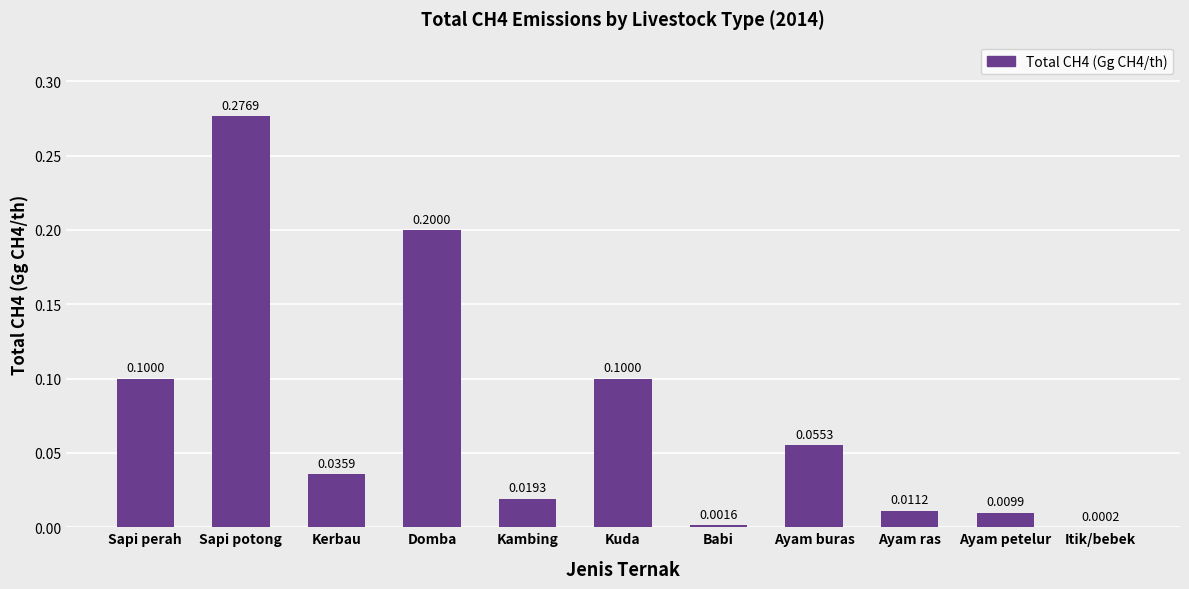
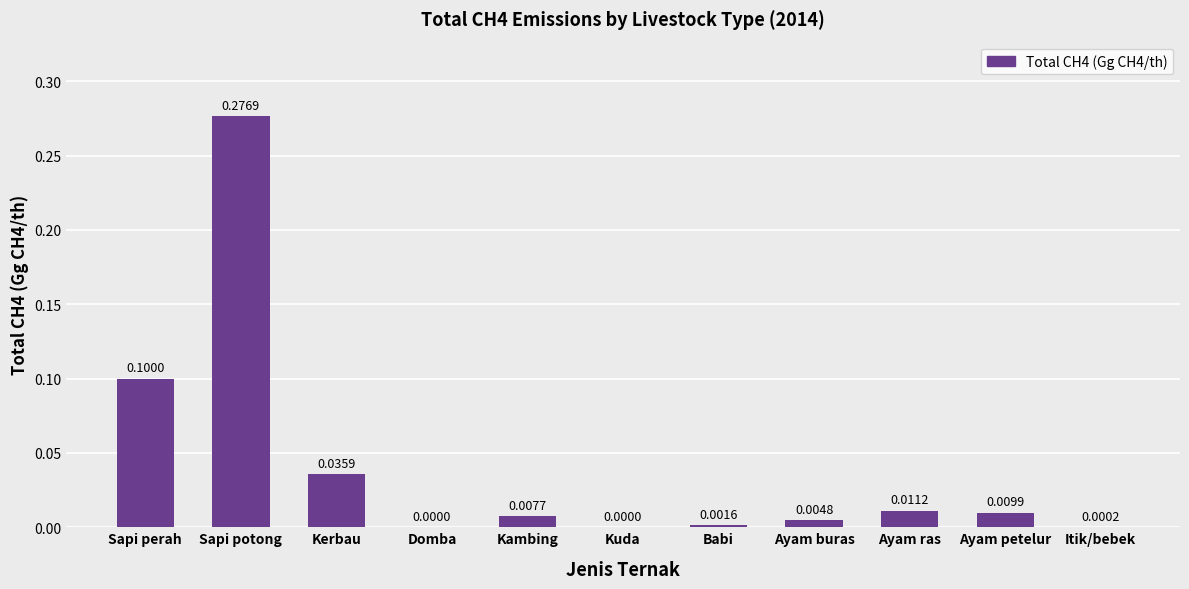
Domba: 0.2000 -> 0.0000
Kambing: 0.0193 -> 0.0077
Kuda: 0.1000 -> 0.0000
Ayam buras: 0.0553 -> 0.0048
